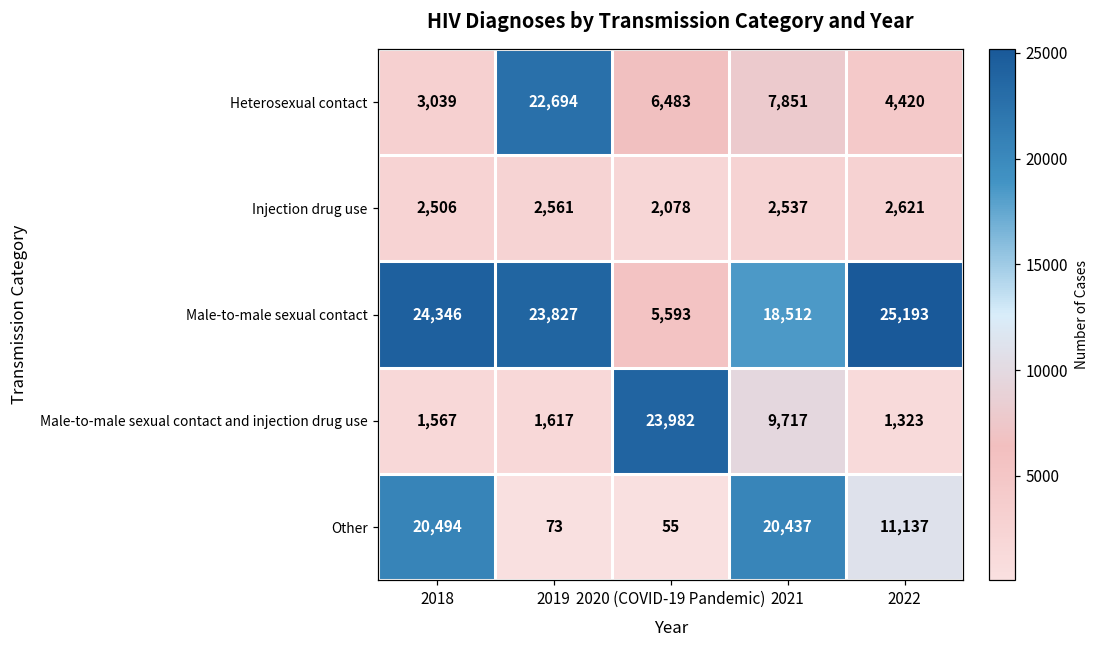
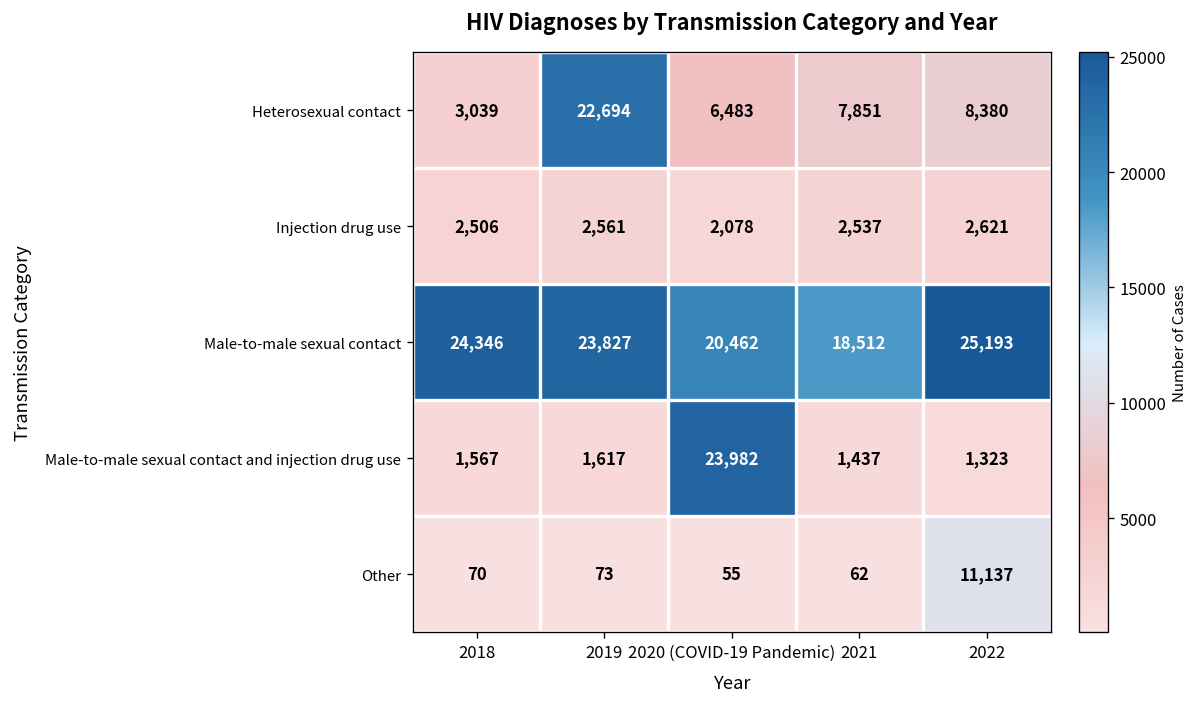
Heterosexual contact, 2022: 4,420 -> 8,380
Male-to-male sexual contact, 2020 (COVID-19 Pandemic): 5,593 -> 20,462
Male-to-male sexual contact and injection drug use, 2021: 9,717 -> 1,437
Other, 2018: 20,494 -> 70
Other, 2021: 20,437 -> 62
